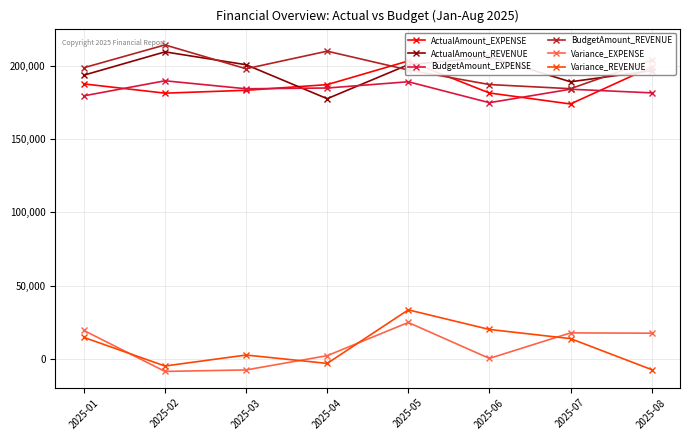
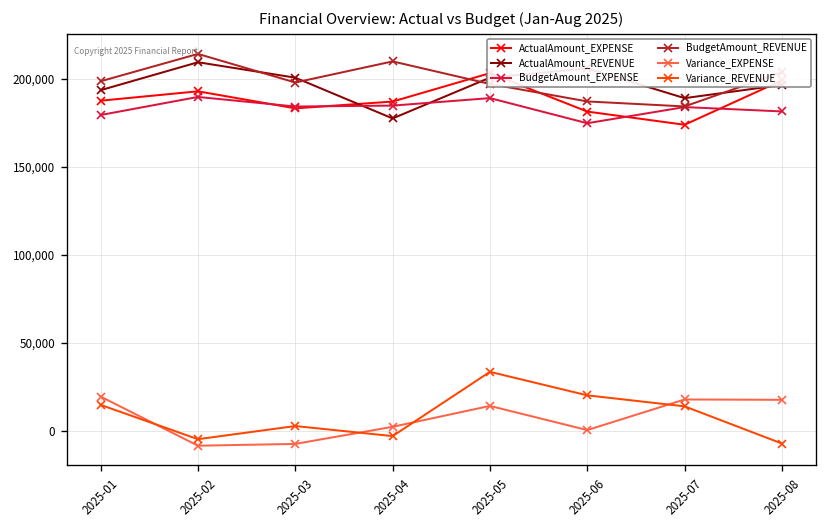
ActualAmount_EXPENSE, 2025-02: 181,000 -> 193,000
Variance_EXPENSE, 2025-05: 25,000 -> 14,000
